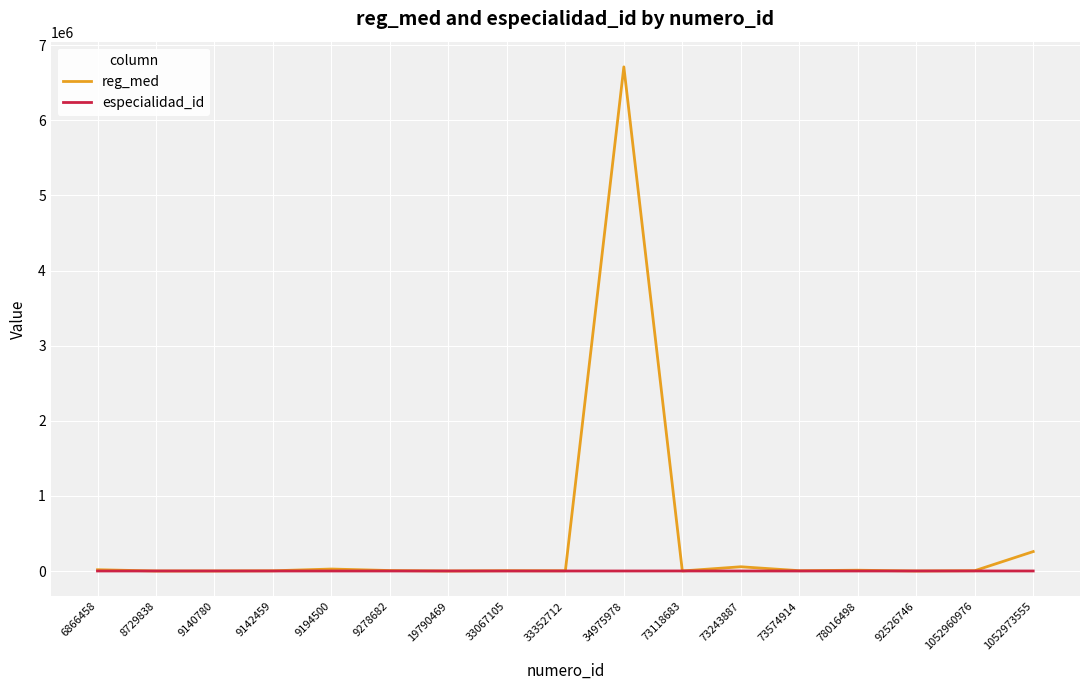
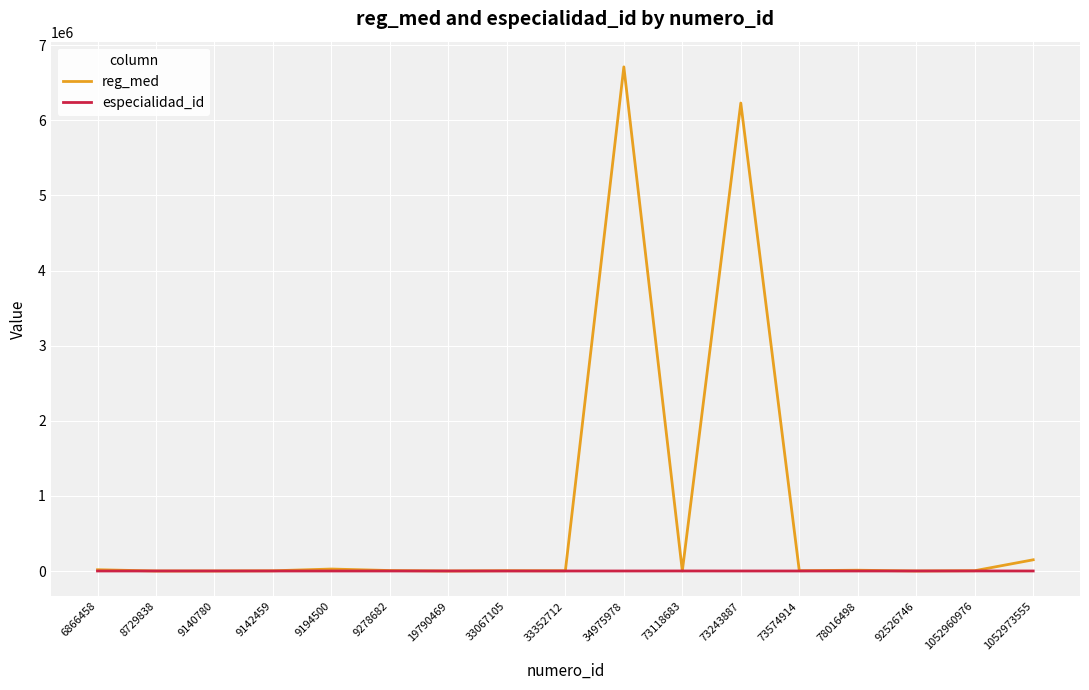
reg_med, 73243887: 100000 -> 6200000
reg_med, 1052973555: 300000 -> 100000
